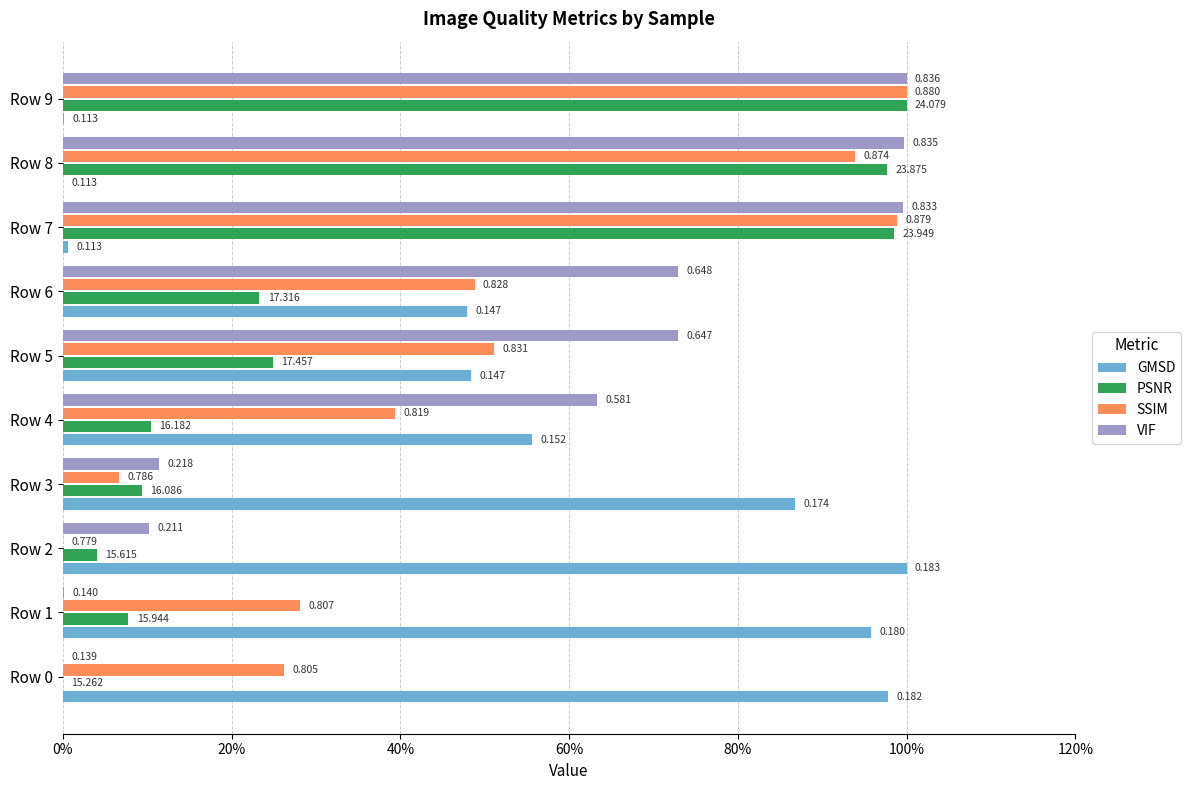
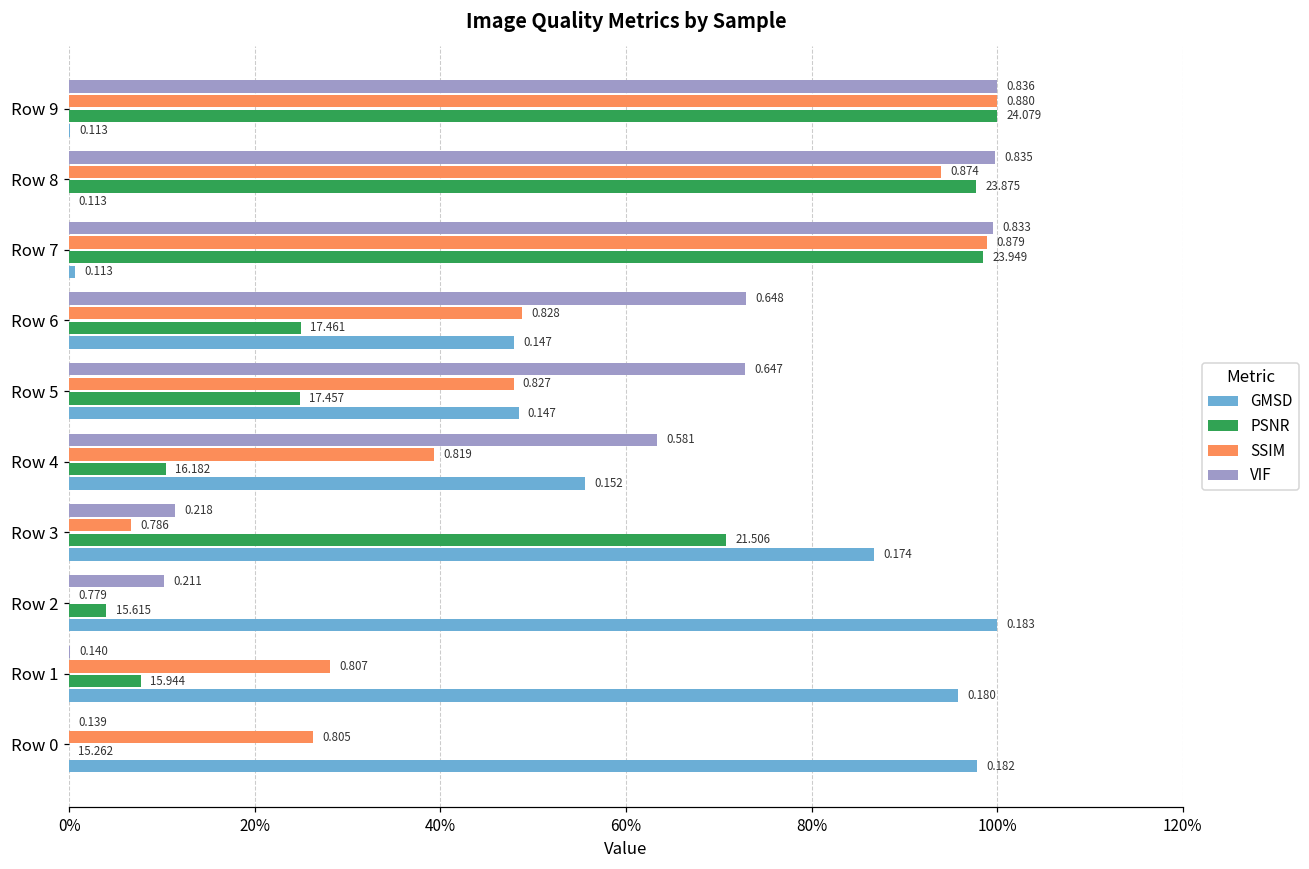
PSNR, Row 6: 17.316 -> 17.461
SSIM, Row 5: 0.831 -> 0.827
PSNR, Row 3: 16.086 -> 21.506
